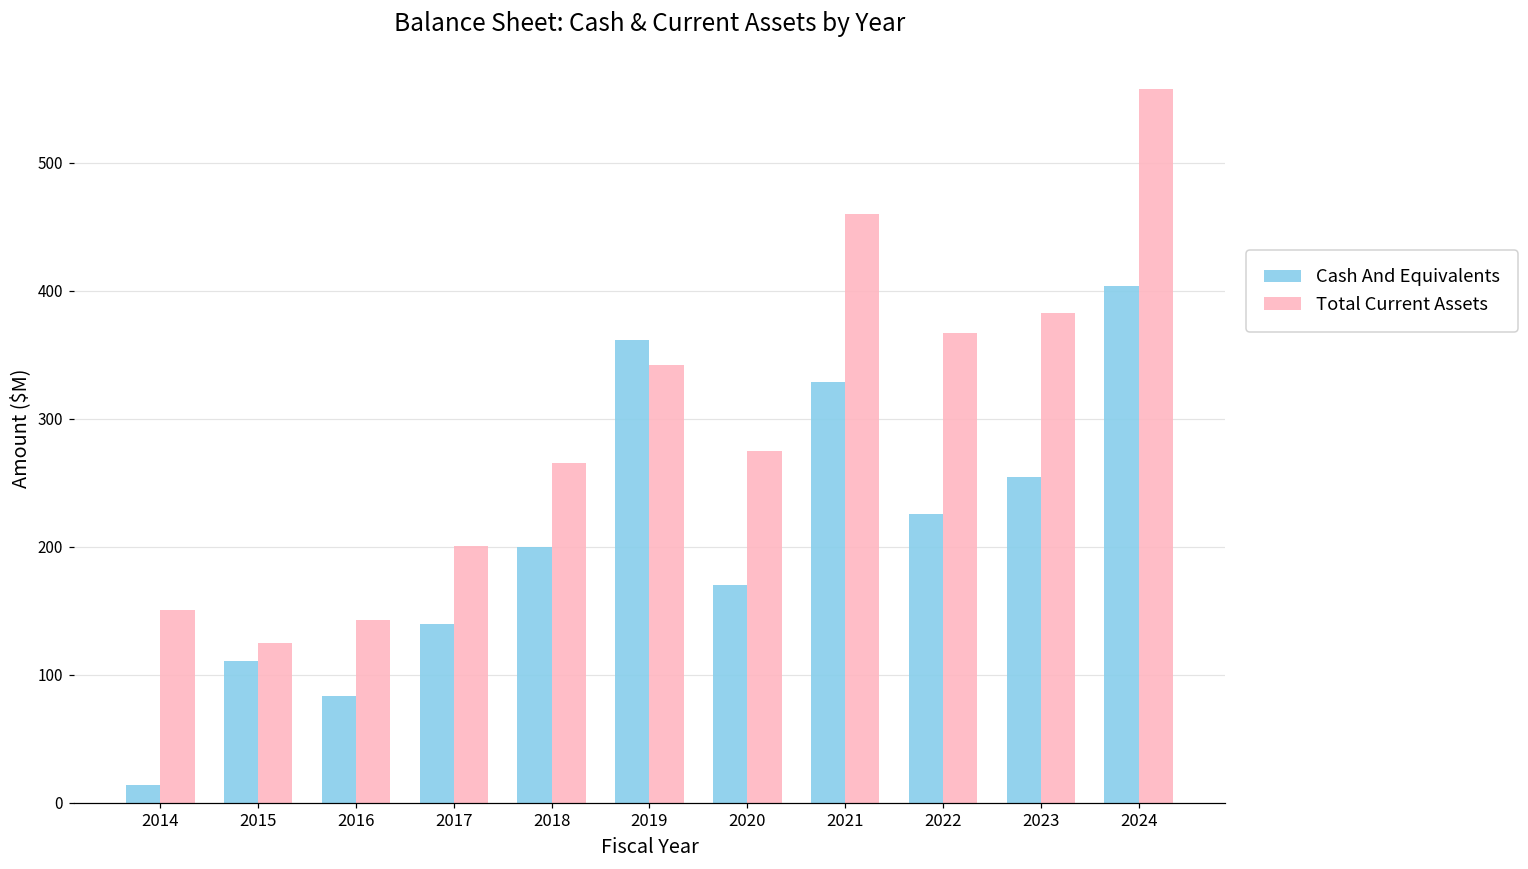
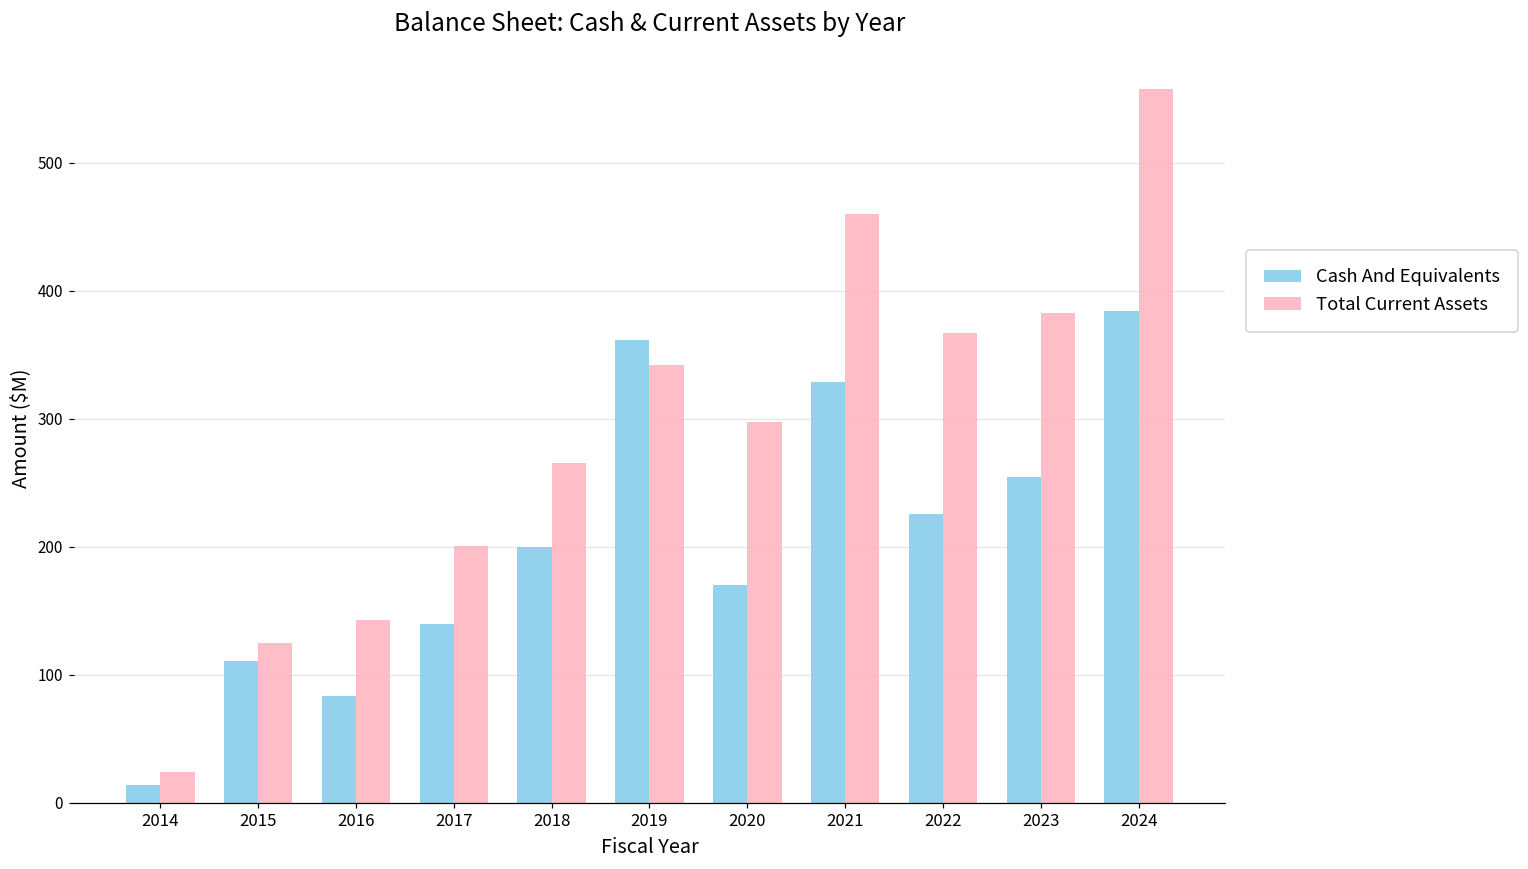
Total Current Assets, 2014: 151 -> 24
Total Current Assets, 2020: 275 -> 297
Cash And Equivalents, 2024: 404 -> 384
